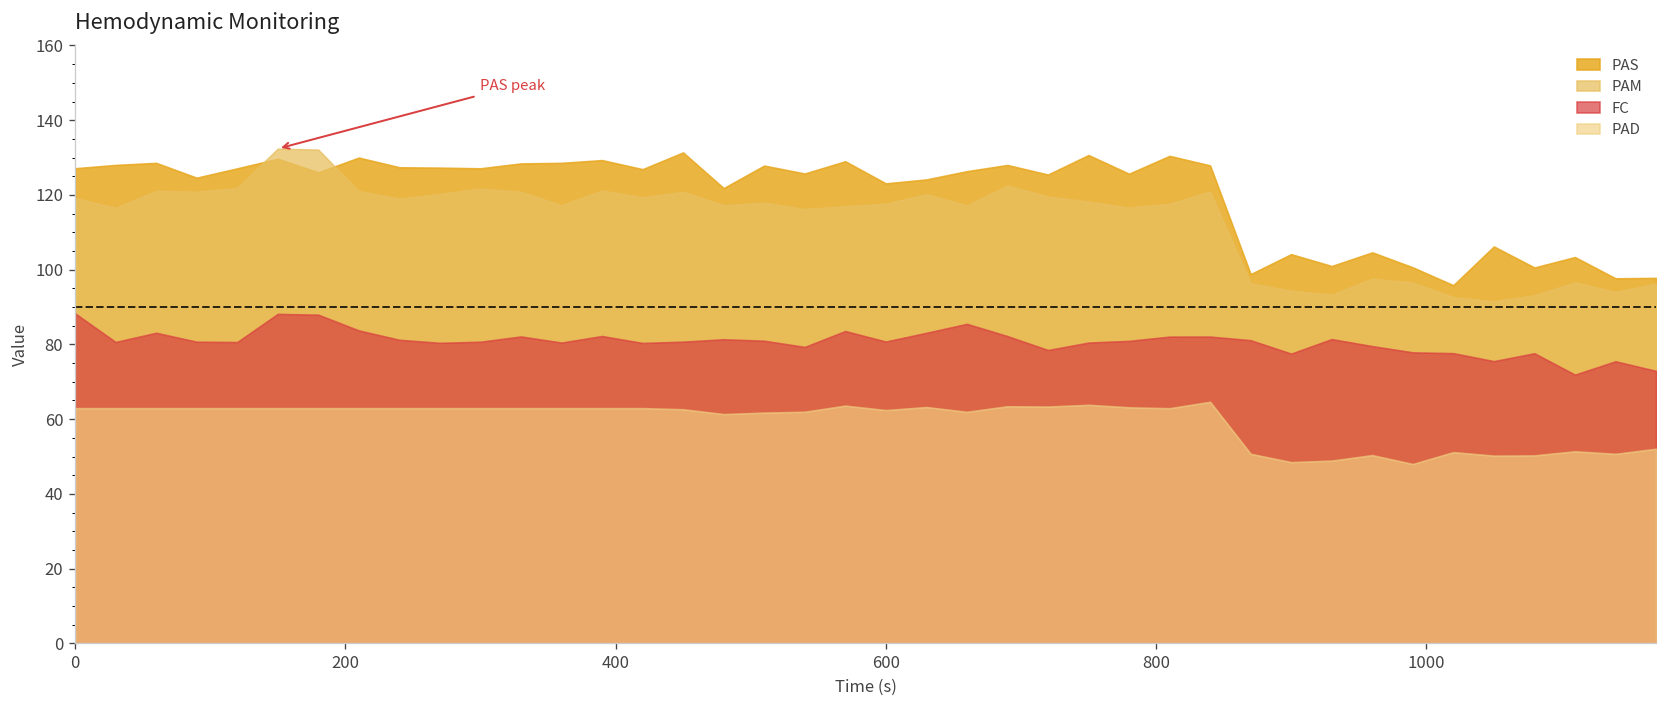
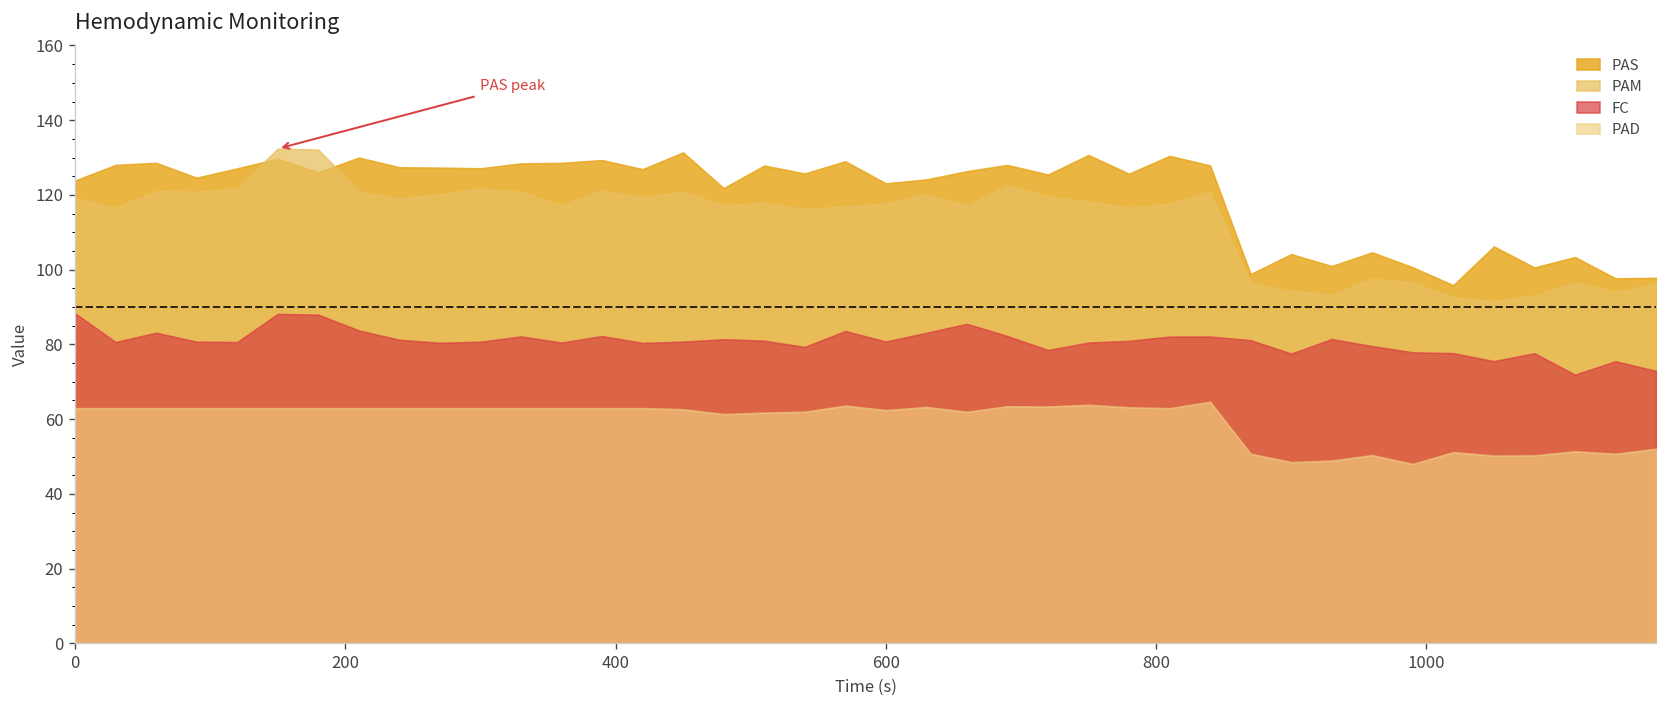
PAS, 0: 127 -> 124
